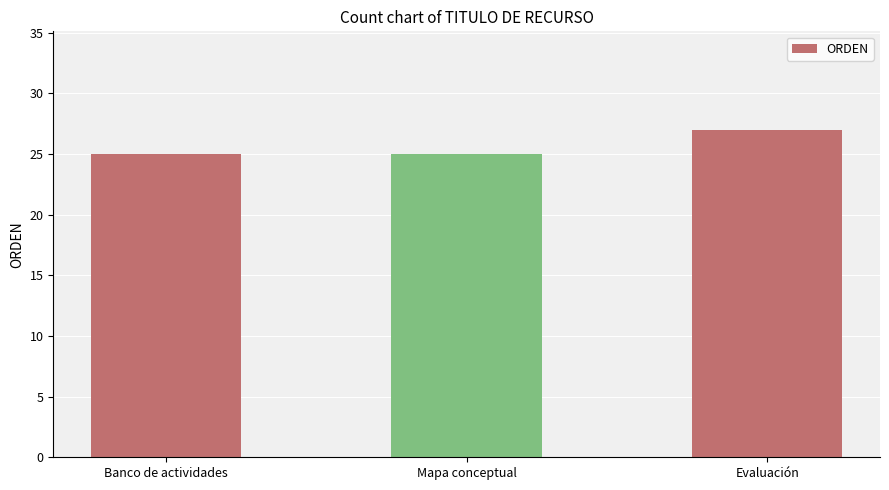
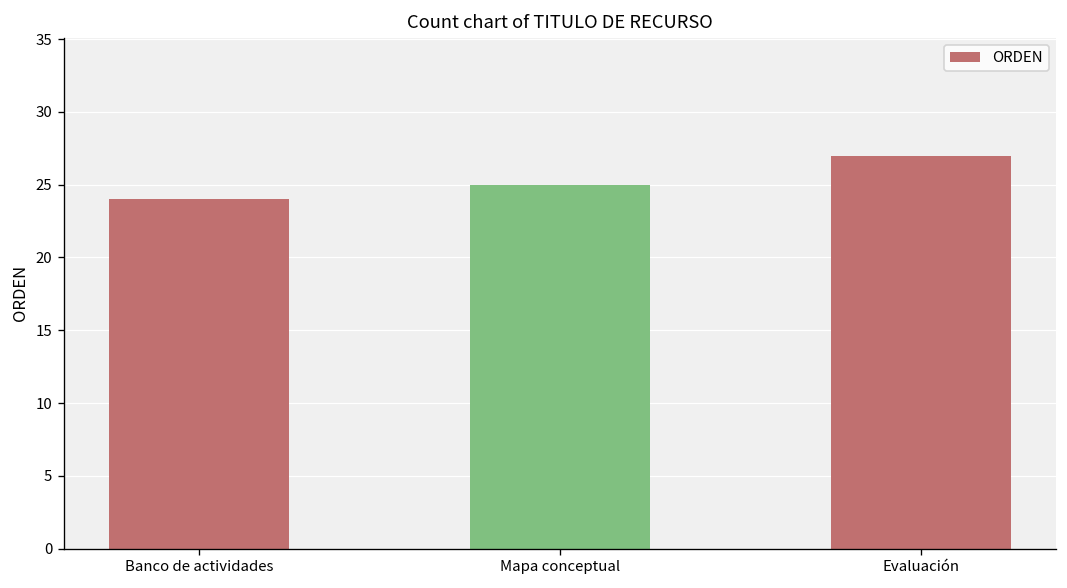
Banco de actividades: 25 -> 24
